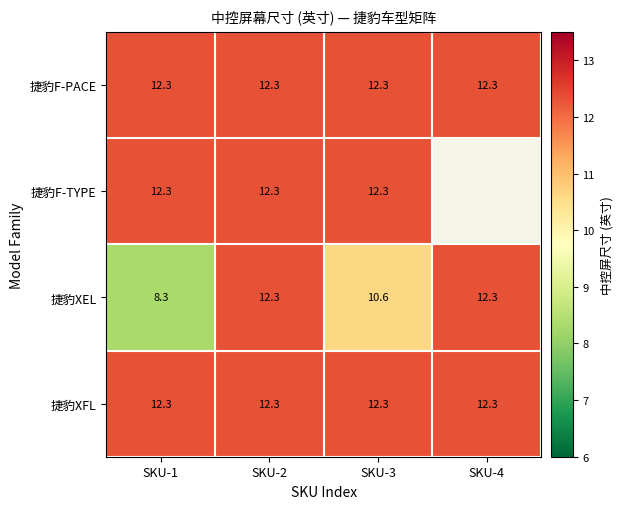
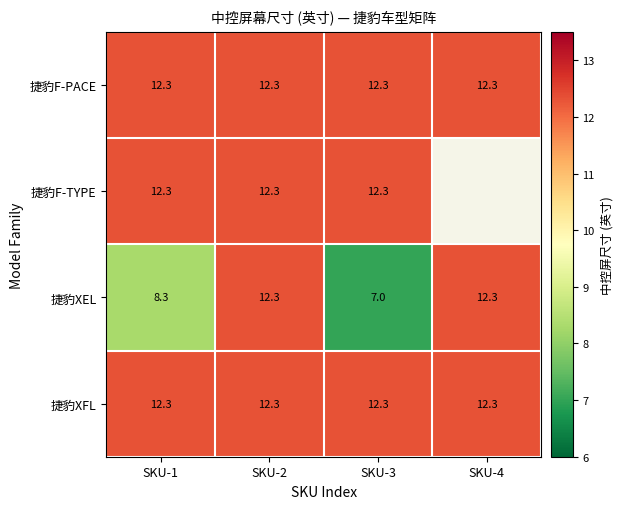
捷豹XEL, SKU-3: 10.6 -> 7.0
